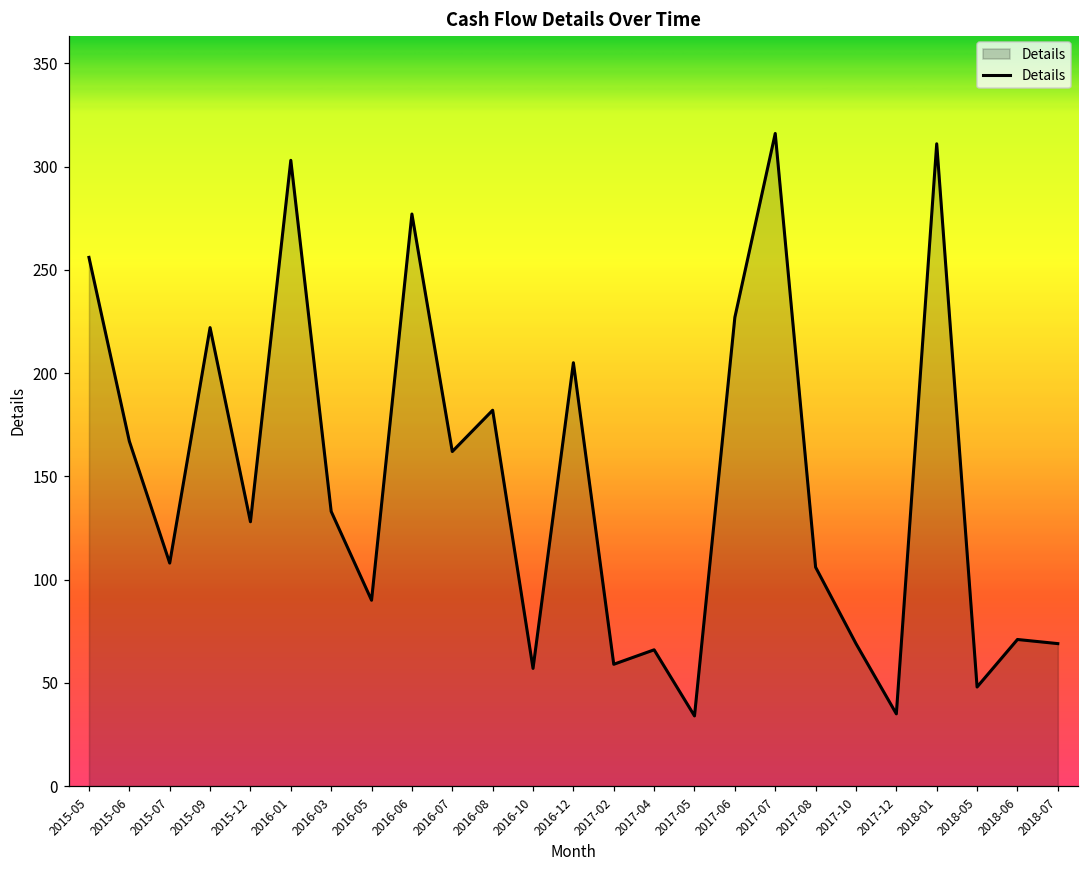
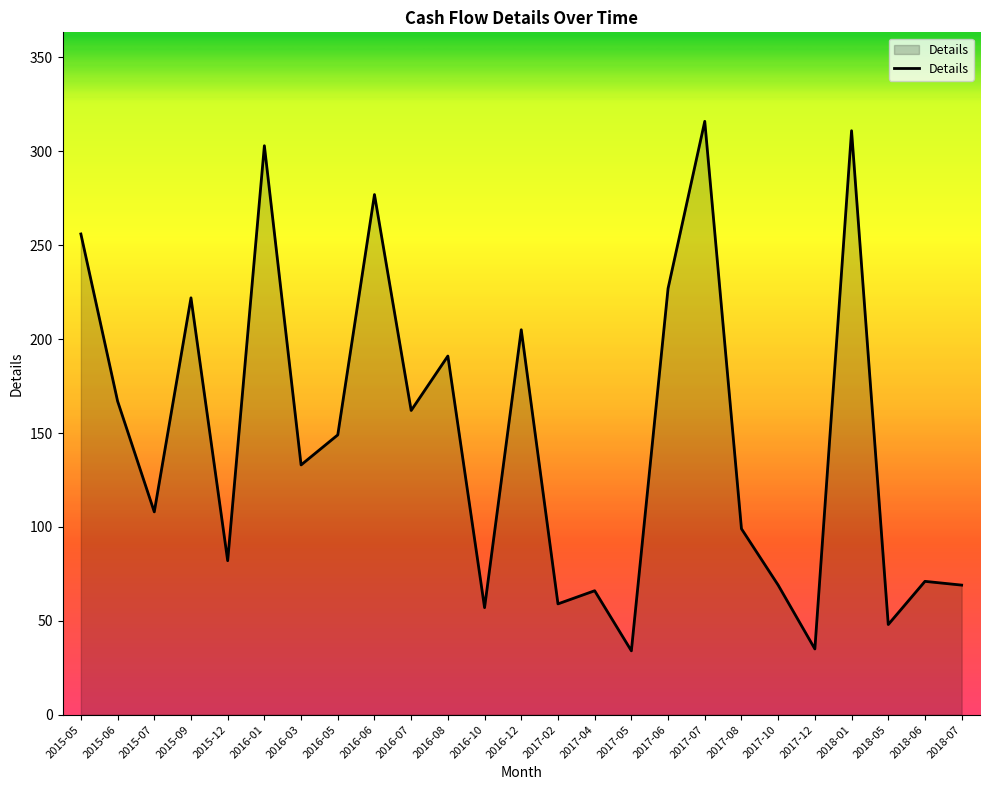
2015-12: 128 -> 82
2016-05: 90 -> 149
2016-08: 182 -> 191
2017-08: 106 -> 99
